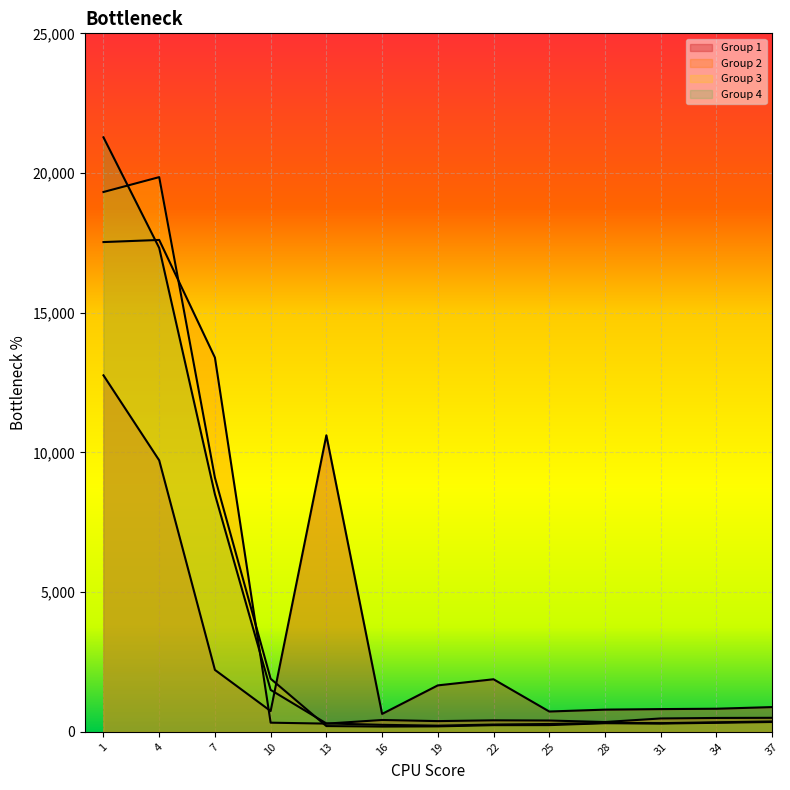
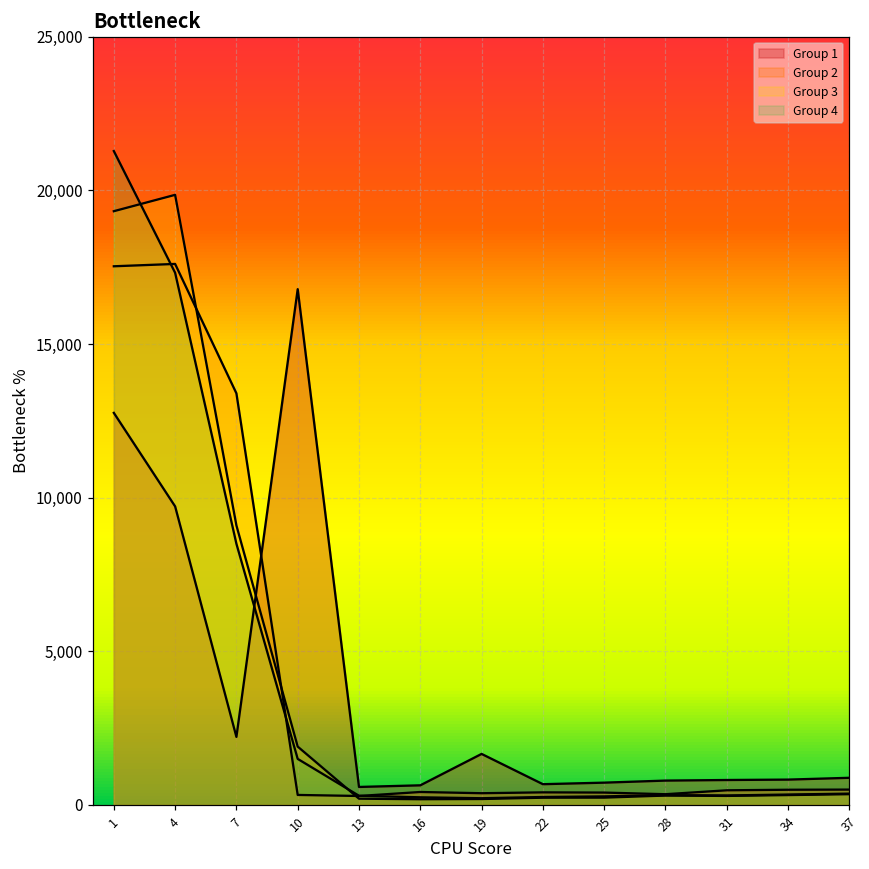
Group 1, 10: 700 -> 16,800
Group 1, 13: 10,600 -> 600
Group 1, 22: 1,900 -> 700
